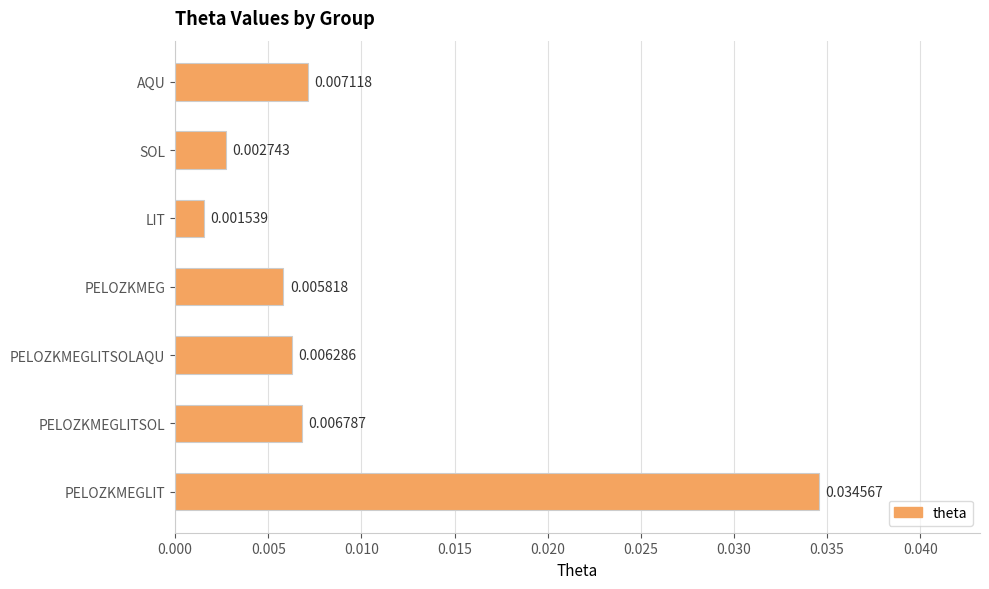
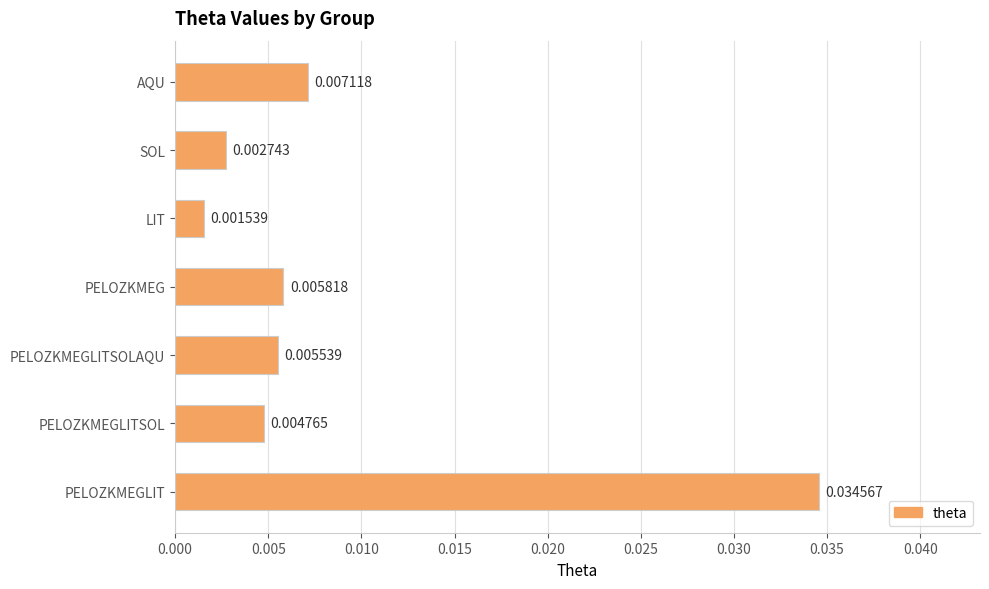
PELOZKMEGLITSOLAQU: 0.006286 -> 0.005539
PELOZKMEGLITSOL: 0.006787 -> 0.004765
